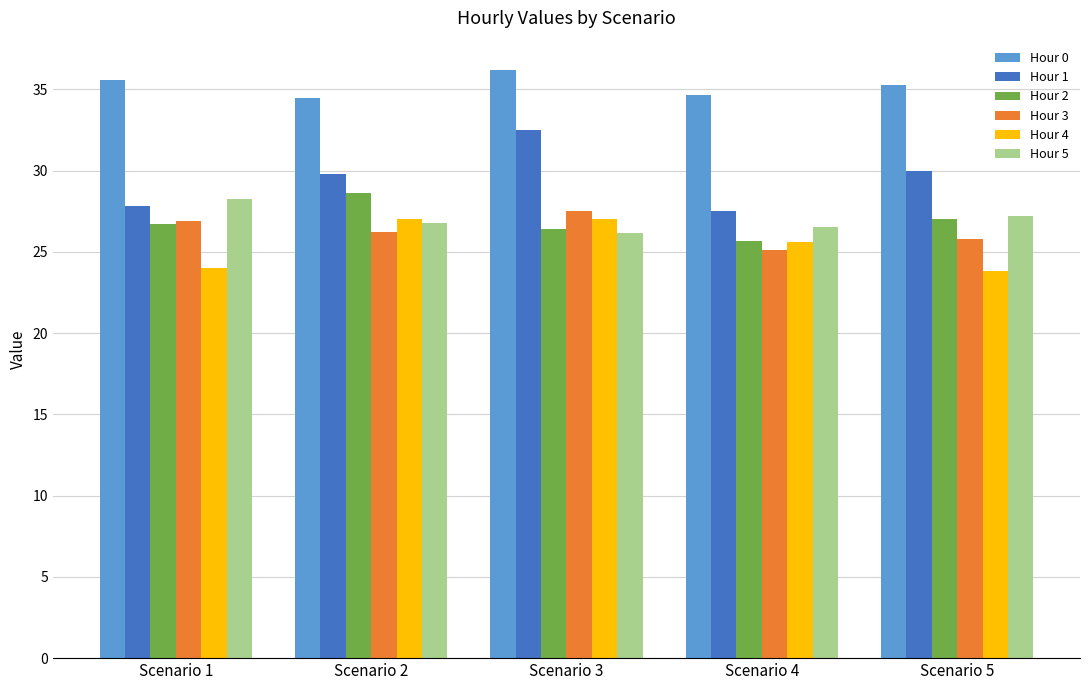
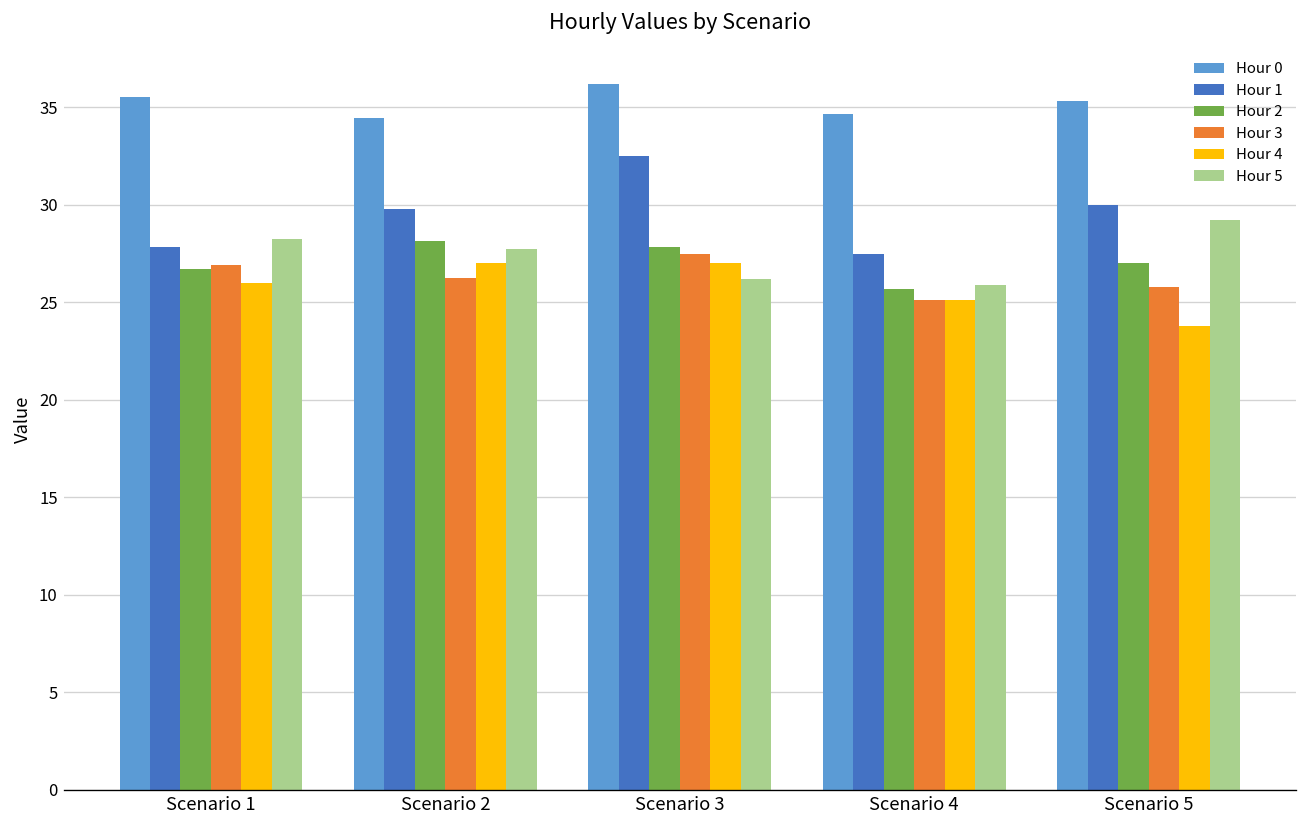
Hour 4, Scenario 1: 24 -> 26
Hour 2, Scenario 2: 28.7 -> 28.2
Hour 5, Scenario 2: 26.8 -> 27.7
Hour 2, Scenario 3: 26.4 -> 27.8
Hour 4, Scenario 4: 25.6 -> 25.1
Hour 5, Scenario 4: 26.5 -> 25.9
Hour 5, Scenario 5: 27.2 -> 29.2
